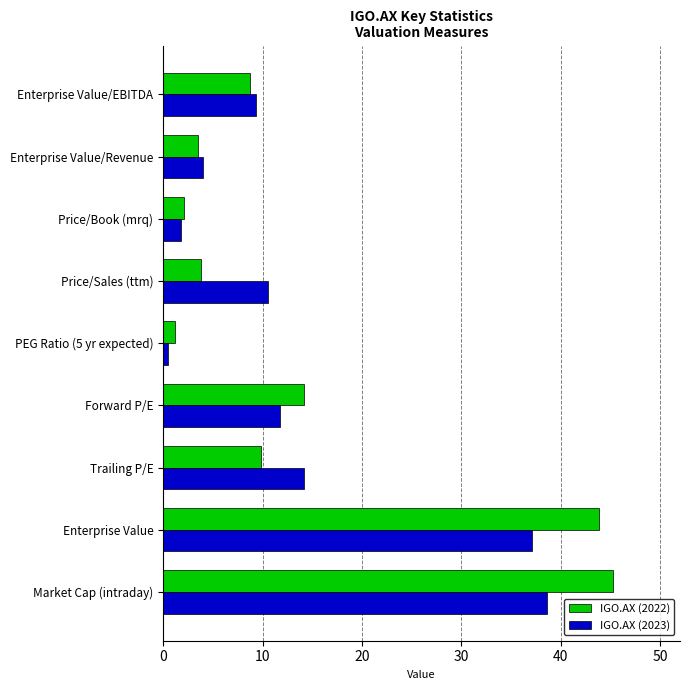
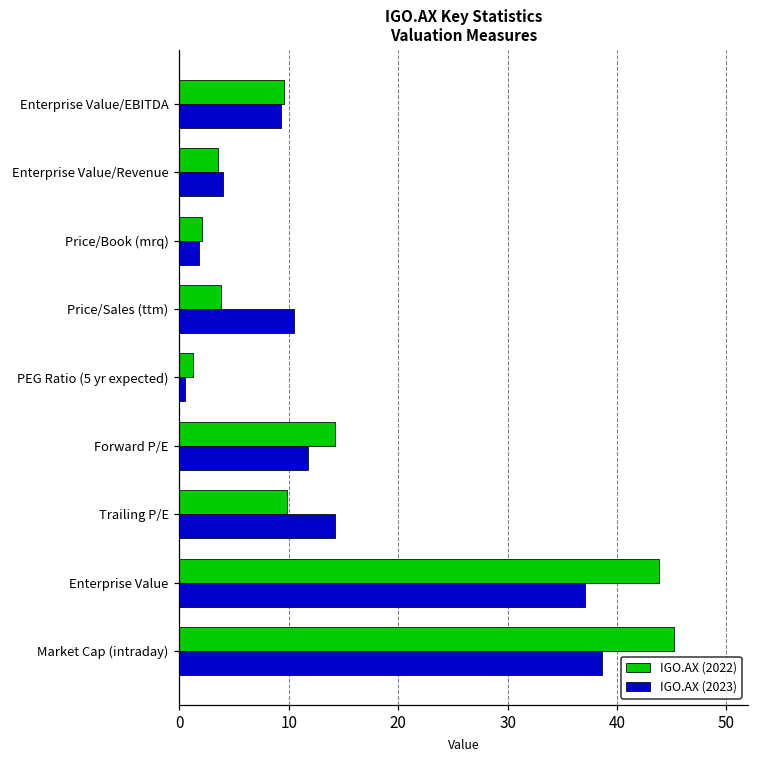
IGO.AX (2022), Enterprise Value/EBITDA: 9 -> 10
